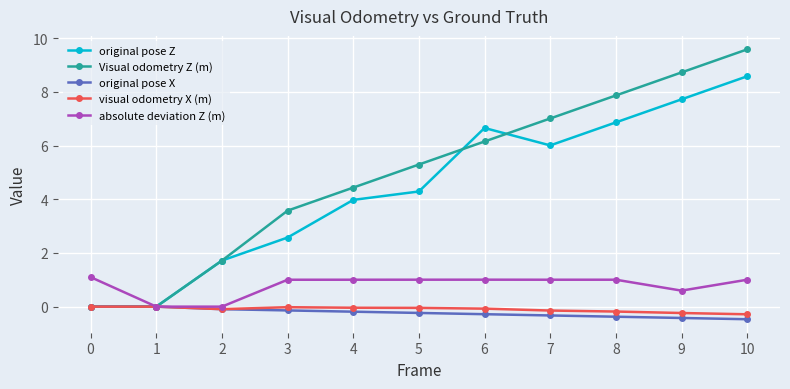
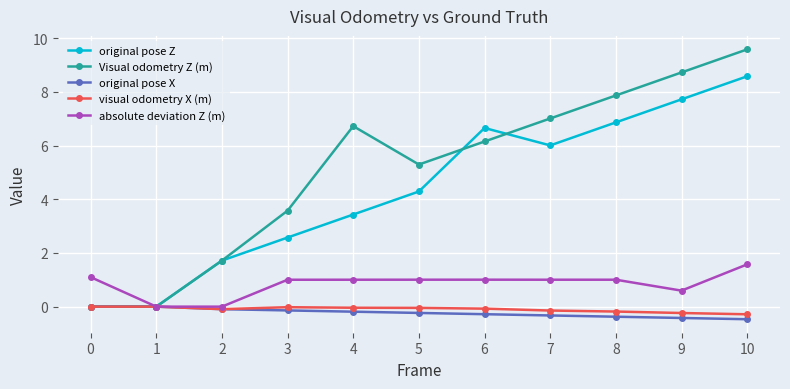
original pose Z, 4: 4.0 -> 3.4
Visual odometry Z (m), 4: 4.4 -> 6.7
absolute deviation Z (m), 10: 1.0 -> 1.6
